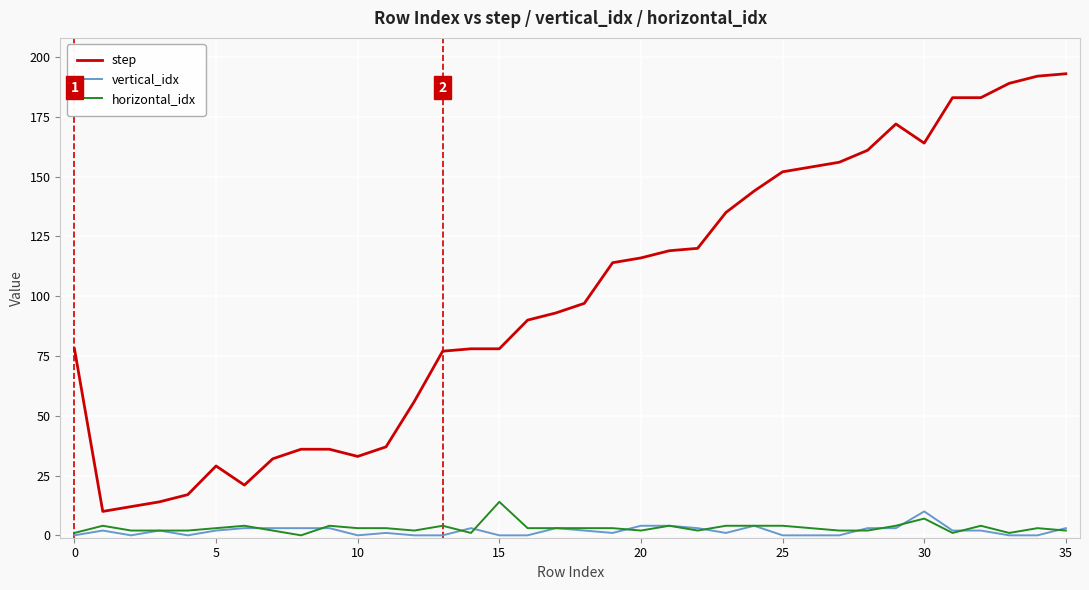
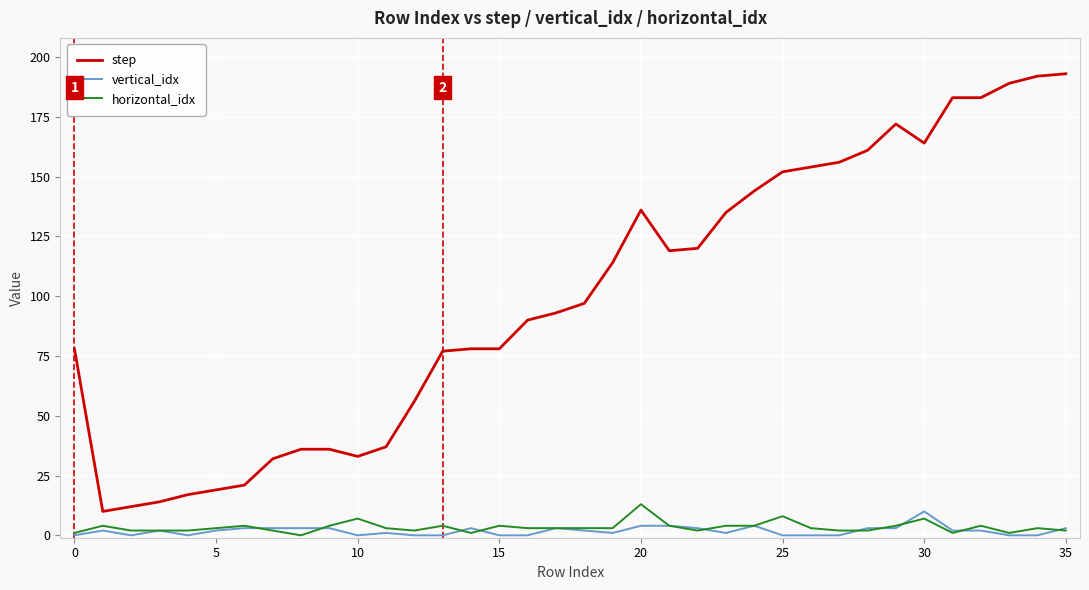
step, 5: 29 -> 19
horizontal_idx, 10: 3 -> 7
horizontal_idx, 15: 14 -> 4
step, 20: 116 -> 136
horizontal_idx, 20: 2 -> 13
horizontal_idx, 25: 4 -> 8
